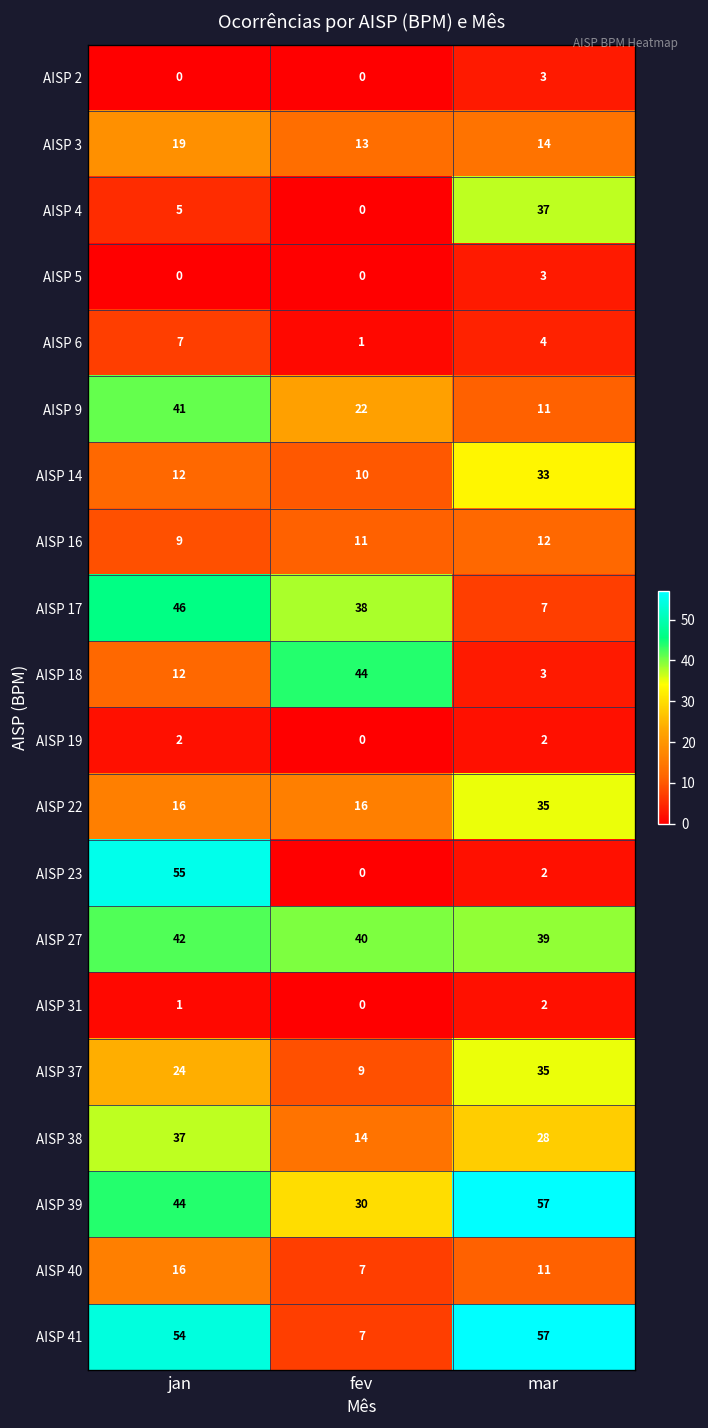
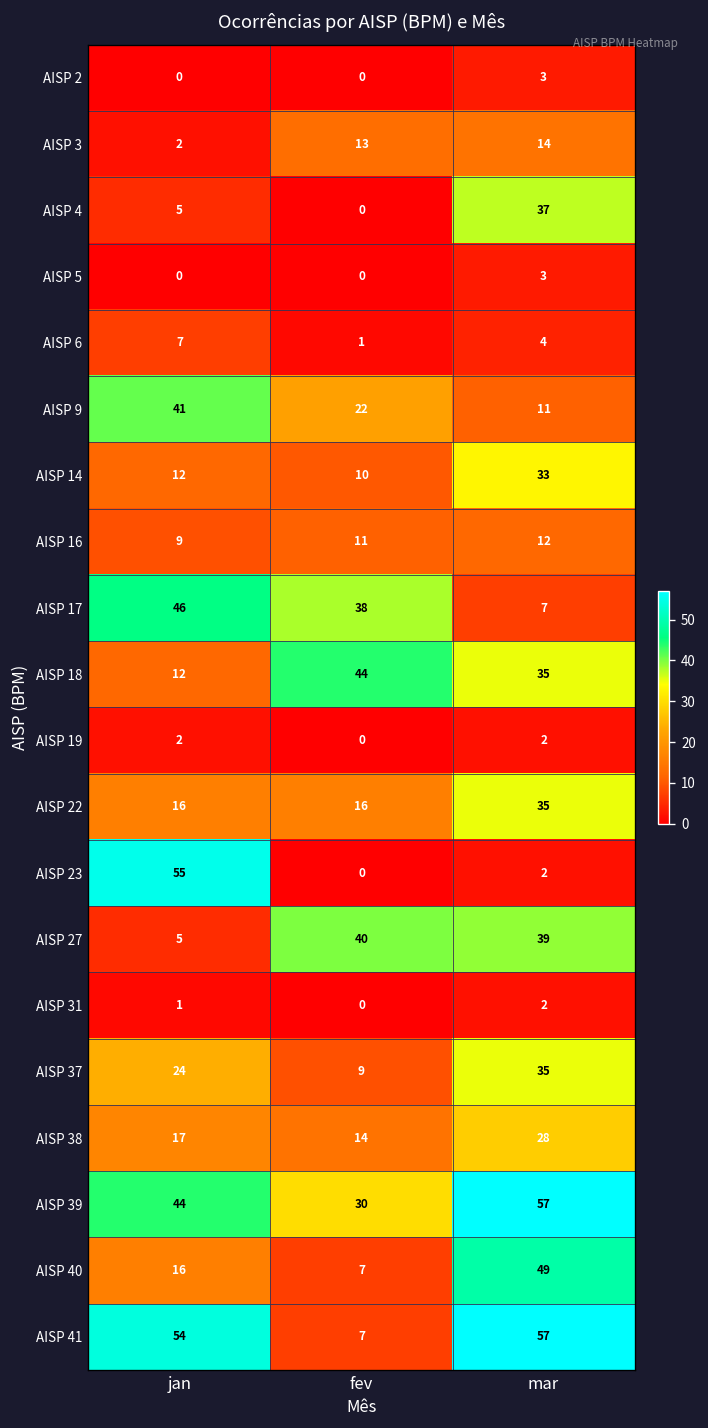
AISP 3, jan: 19 -> 2
AISP 18, mar: 3 -> 35
AISP 27, jan: 42 -> 5
AISP 38, jan: 37 -> 17
AISP 40, mar: 11 -> 49
